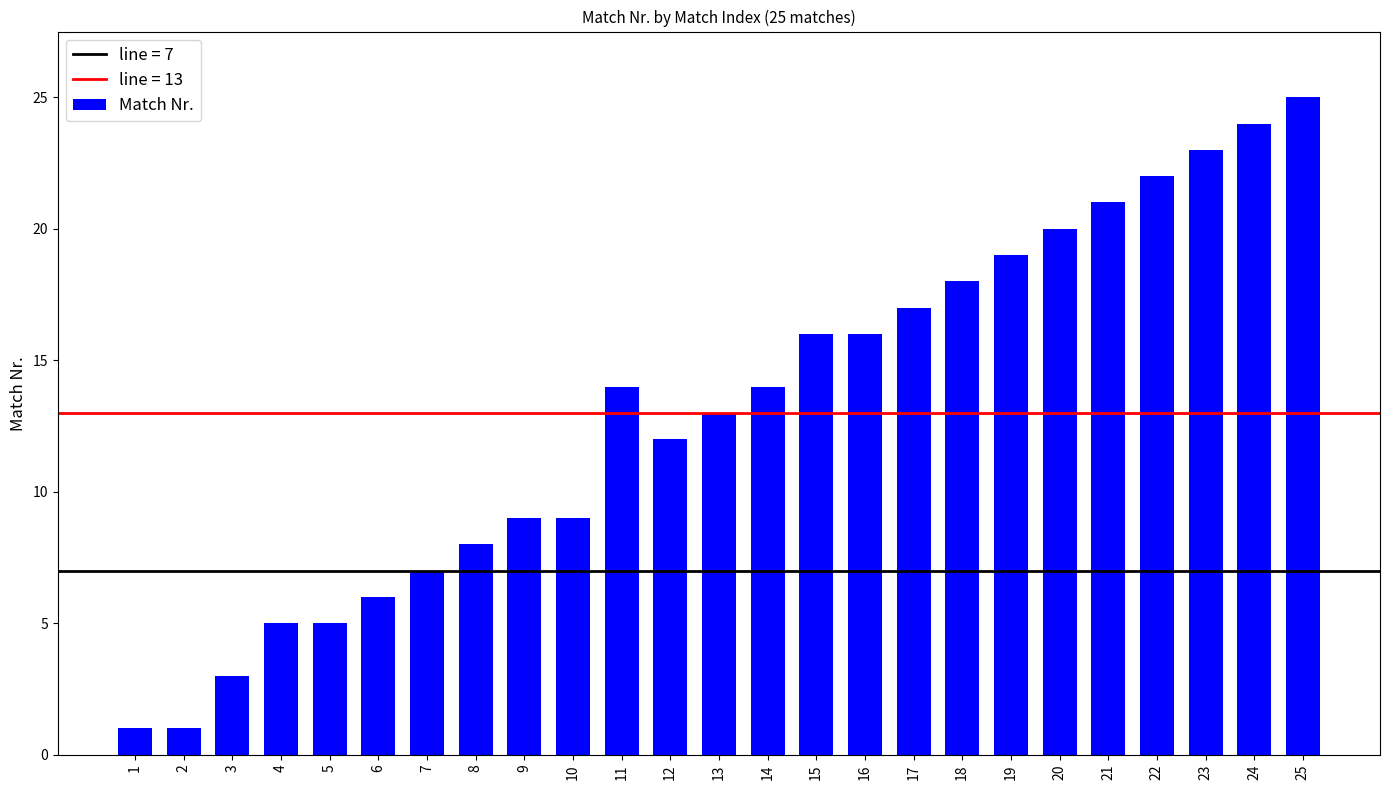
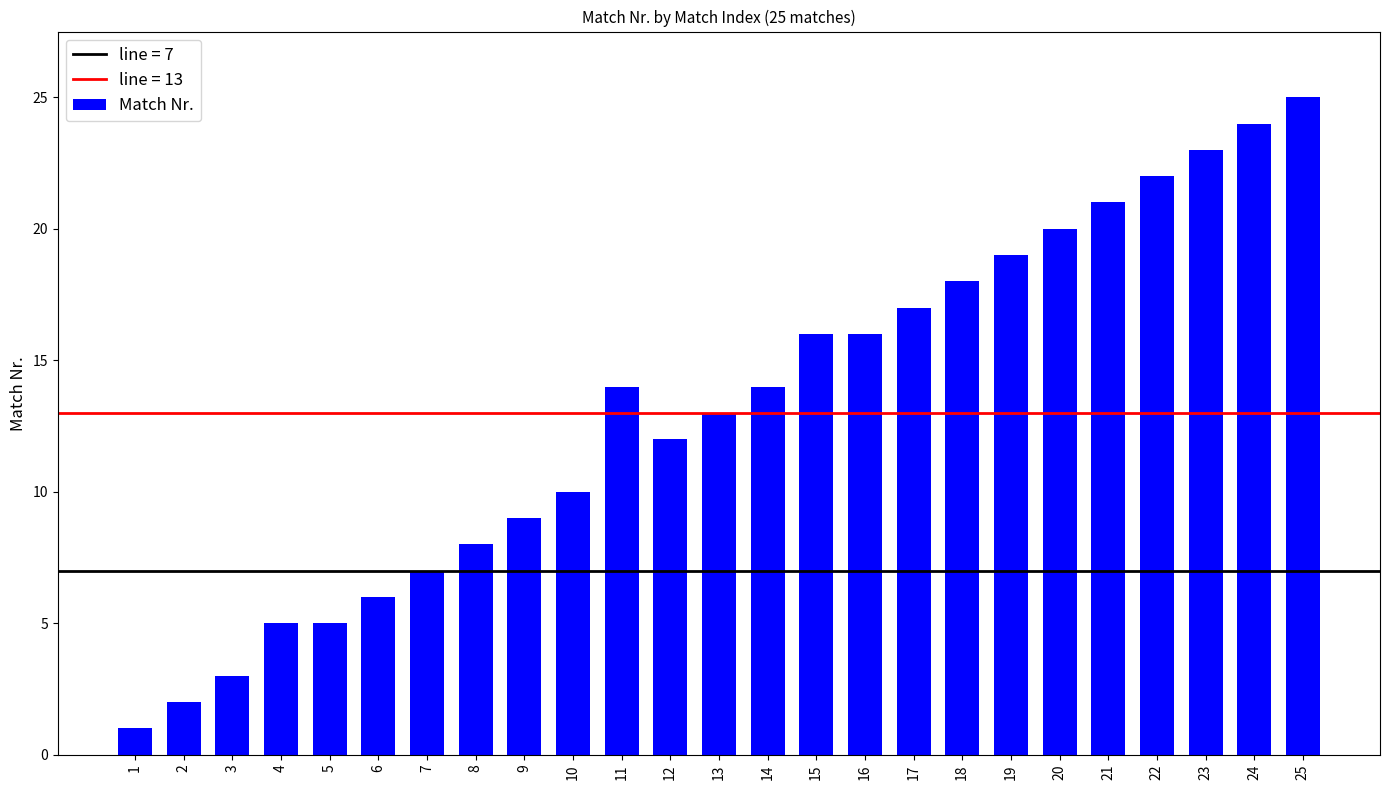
2: 1 -> 2
10: 9 -> 10
